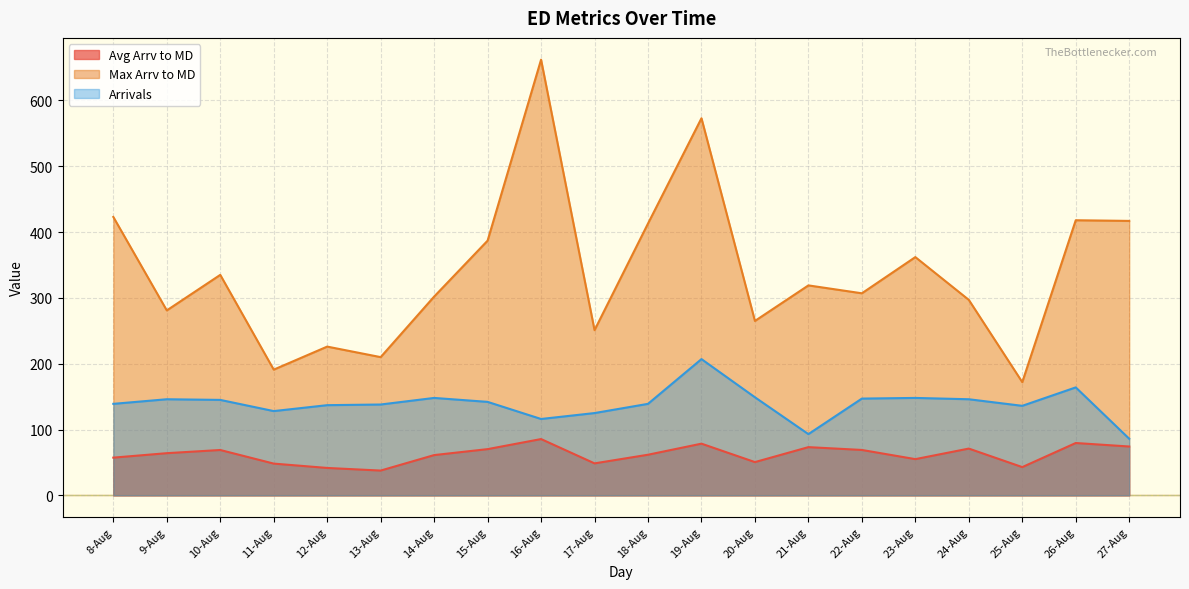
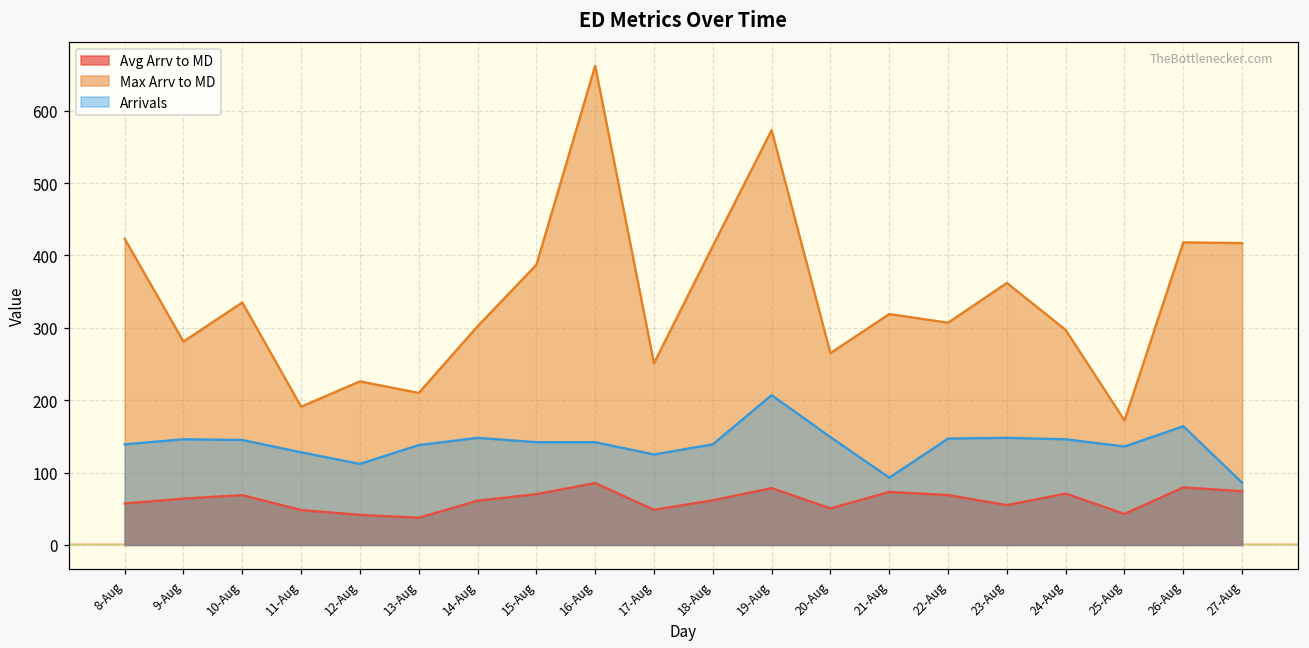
Arrivals, 12-Aug: 140 -> 110
Arrivals, 16-Aug: 120 -> 140
